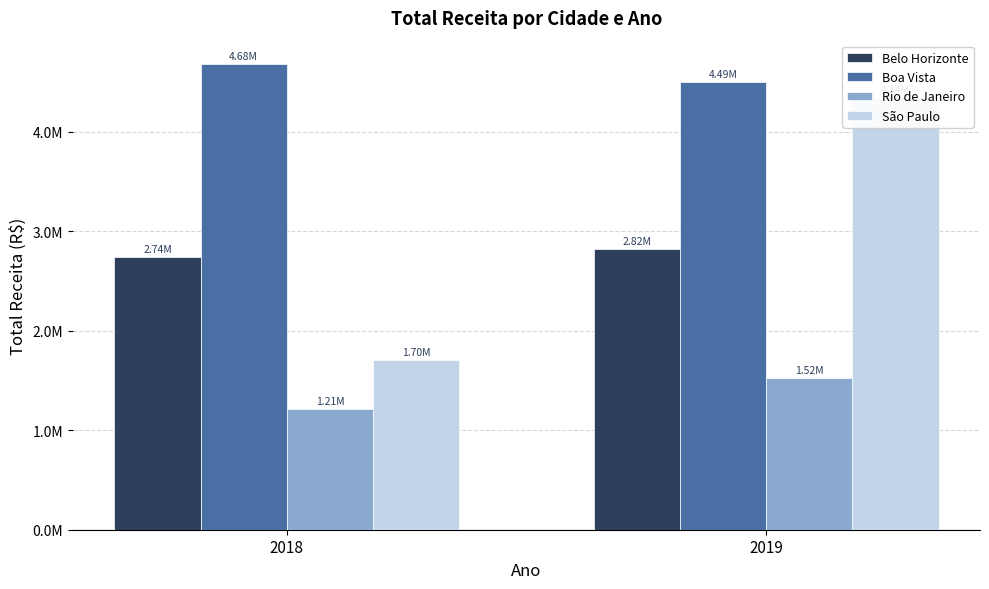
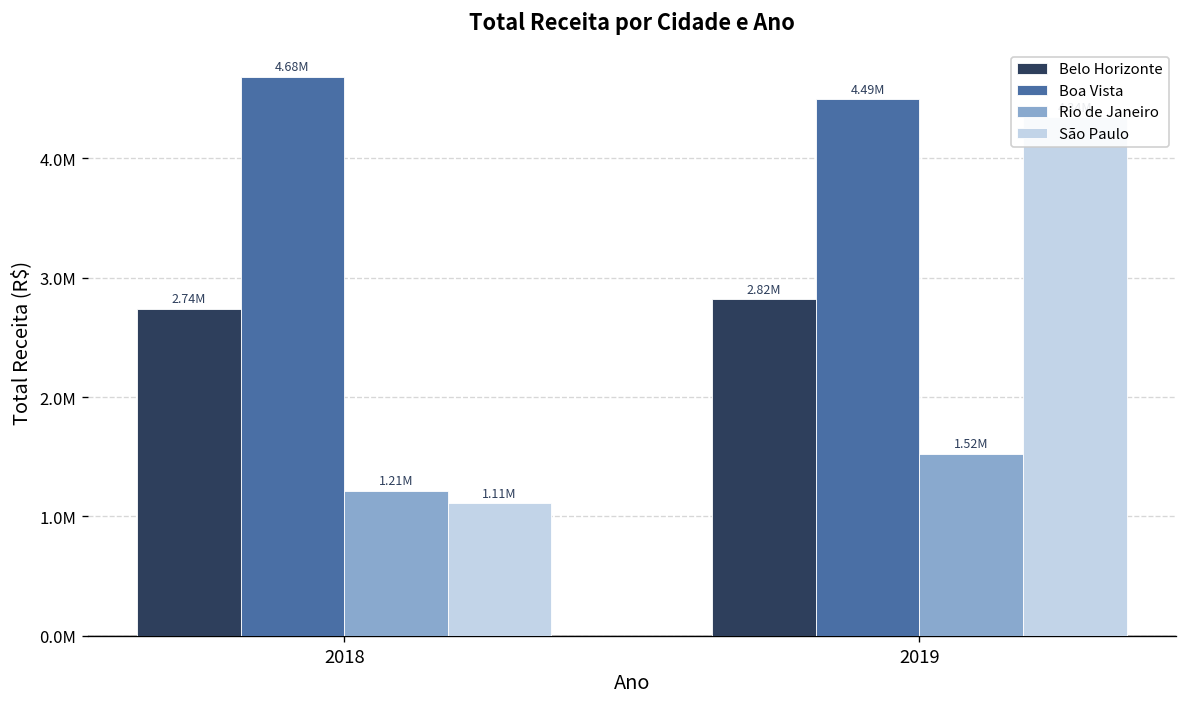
São Paulo, 2018: 1.70M -> 1.11M
